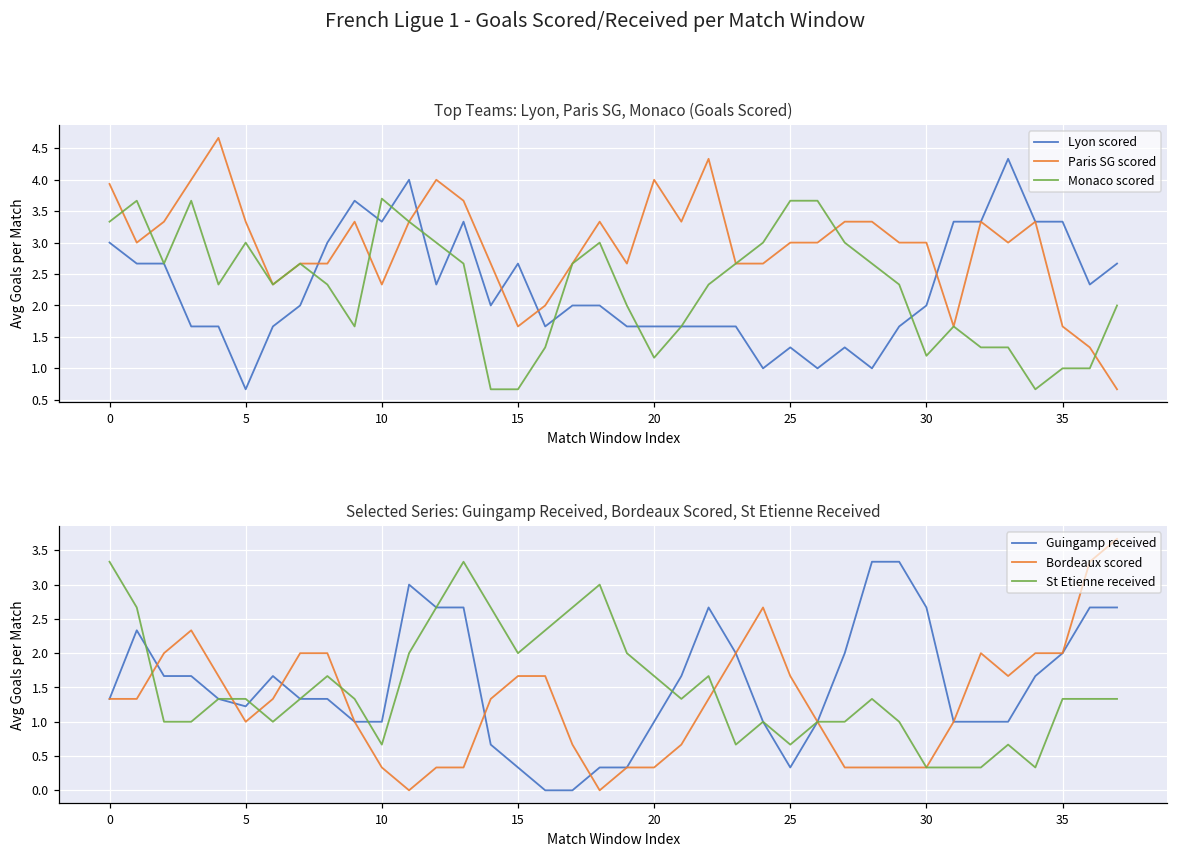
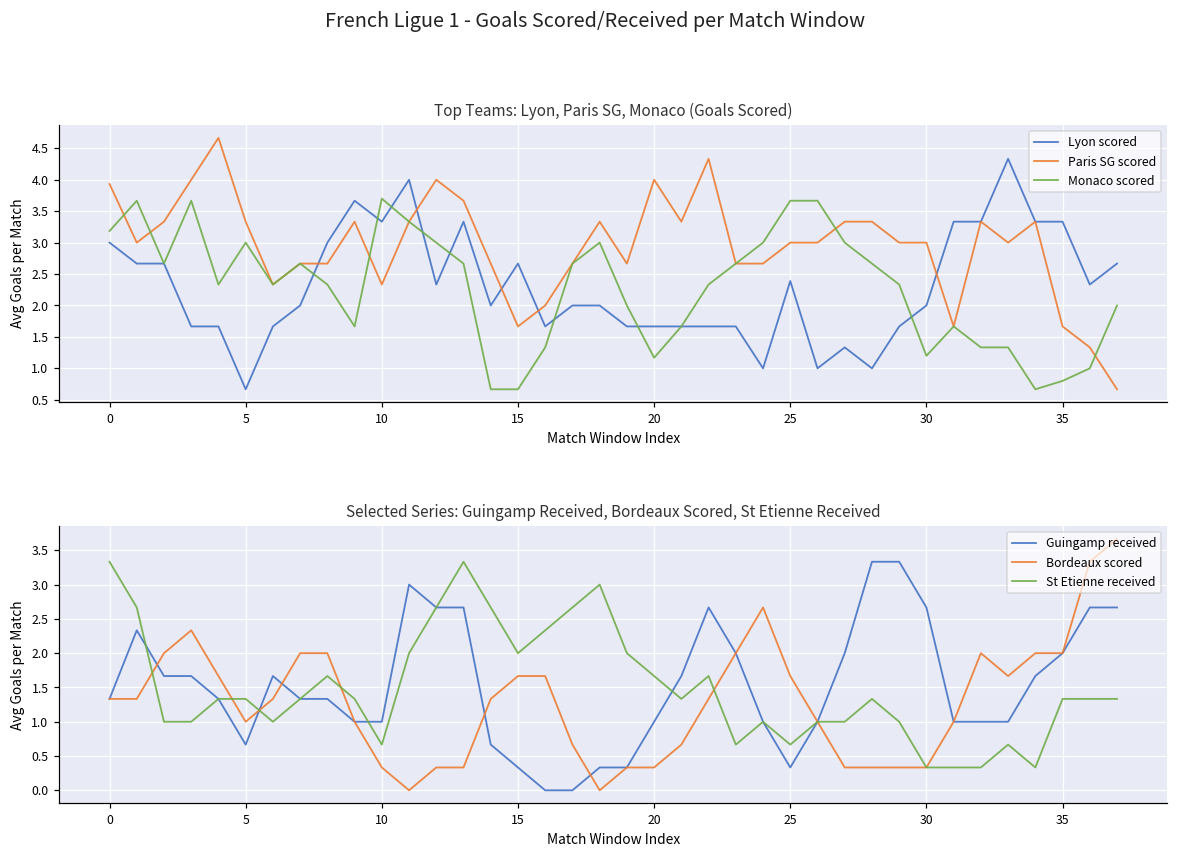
Top Teams: Lyon, Paris SG, Monaco (Goals Scored), Monaco scored, 0: 3.3 -> 3.2
Top Teams: Lyon, Paris SG, Monaco (Goals Scored), Lyon scored, 25: 1.3 -> 2.4
Top Teams: Lyon, Paris SG, Monaco (Goals Scored), Monaco scored, 35: 1.0 -> 0.8
Selected Series: Guingamp Received, Bordeaux Scored, St Etienne Received, Guingamp received, 5: 1.2 -> 0.7
